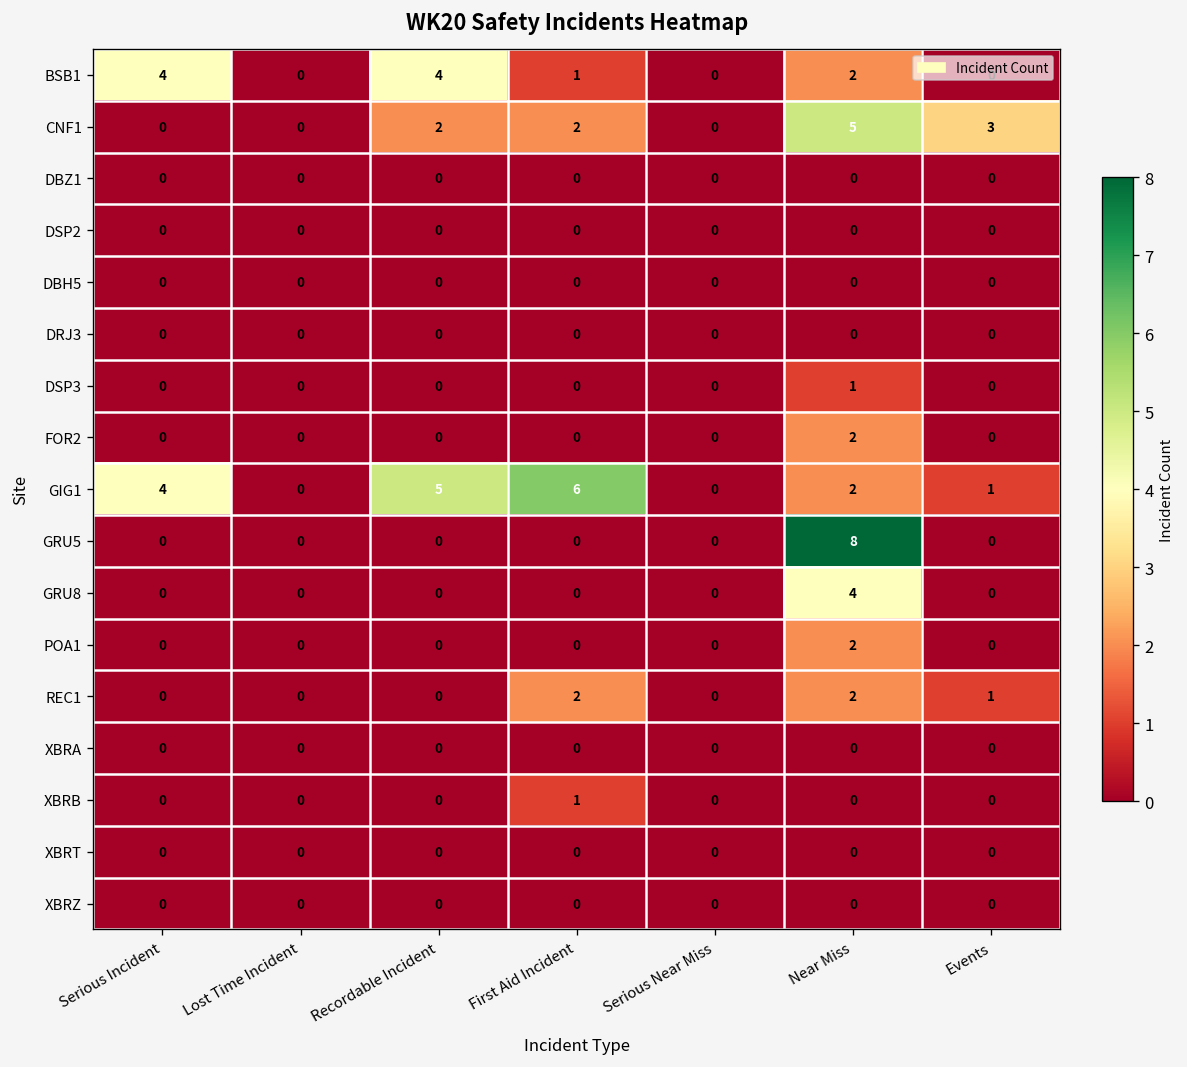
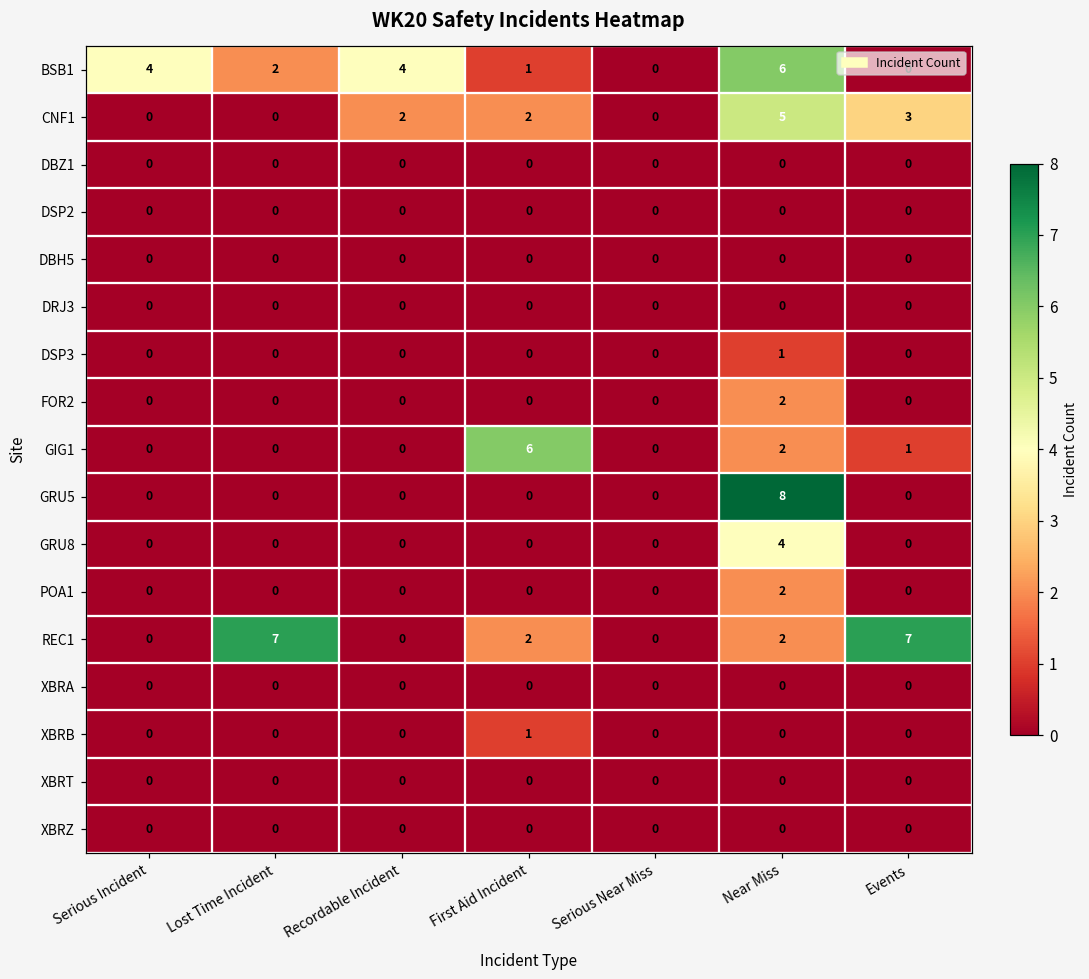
BSB1, Lost Time Incident: 0 -> 2
BSB1, Near Miss: 2 -> 6
GIG1, Serious Incident: 4 -> 0
GIG1, Recordable Incident: 5 -> 0
REC1, Lost Time Incident: 0 -> 7
REC1, Events: 1 -> 7
